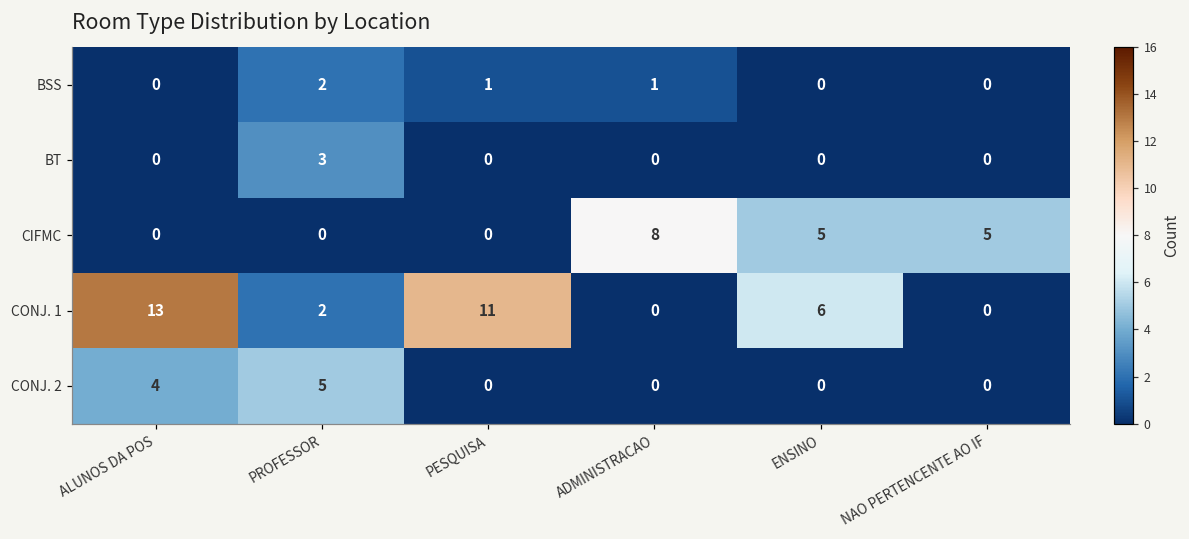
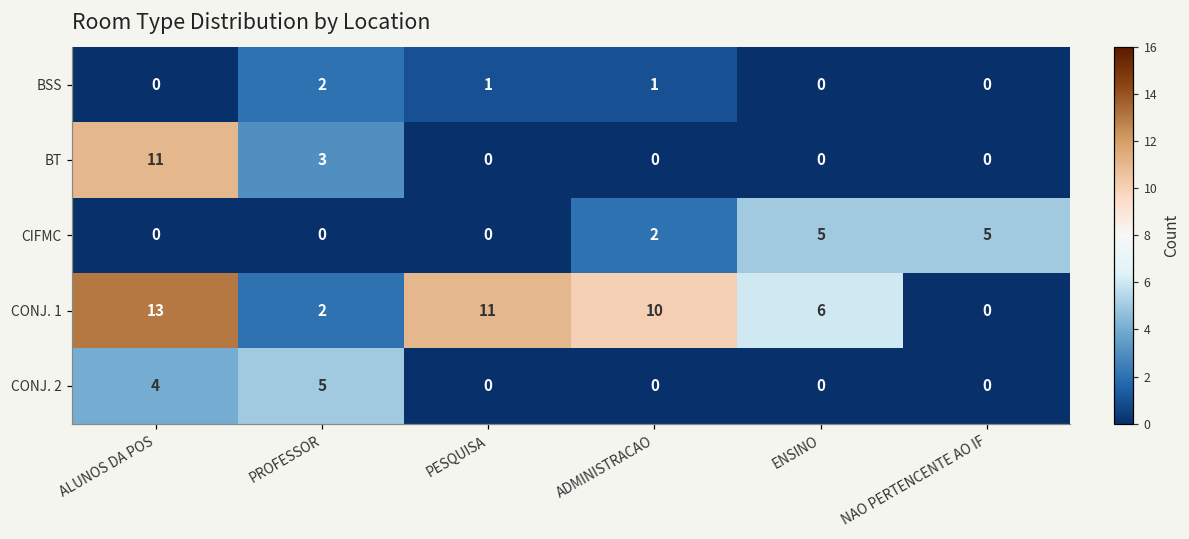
BT, ALUNOS DA POS: 0 -> 11
CIFMC, ADMINISTRACAO: 8 -> 2
CONJ. 1, ADMINISTRACAO: 0 -> 10
